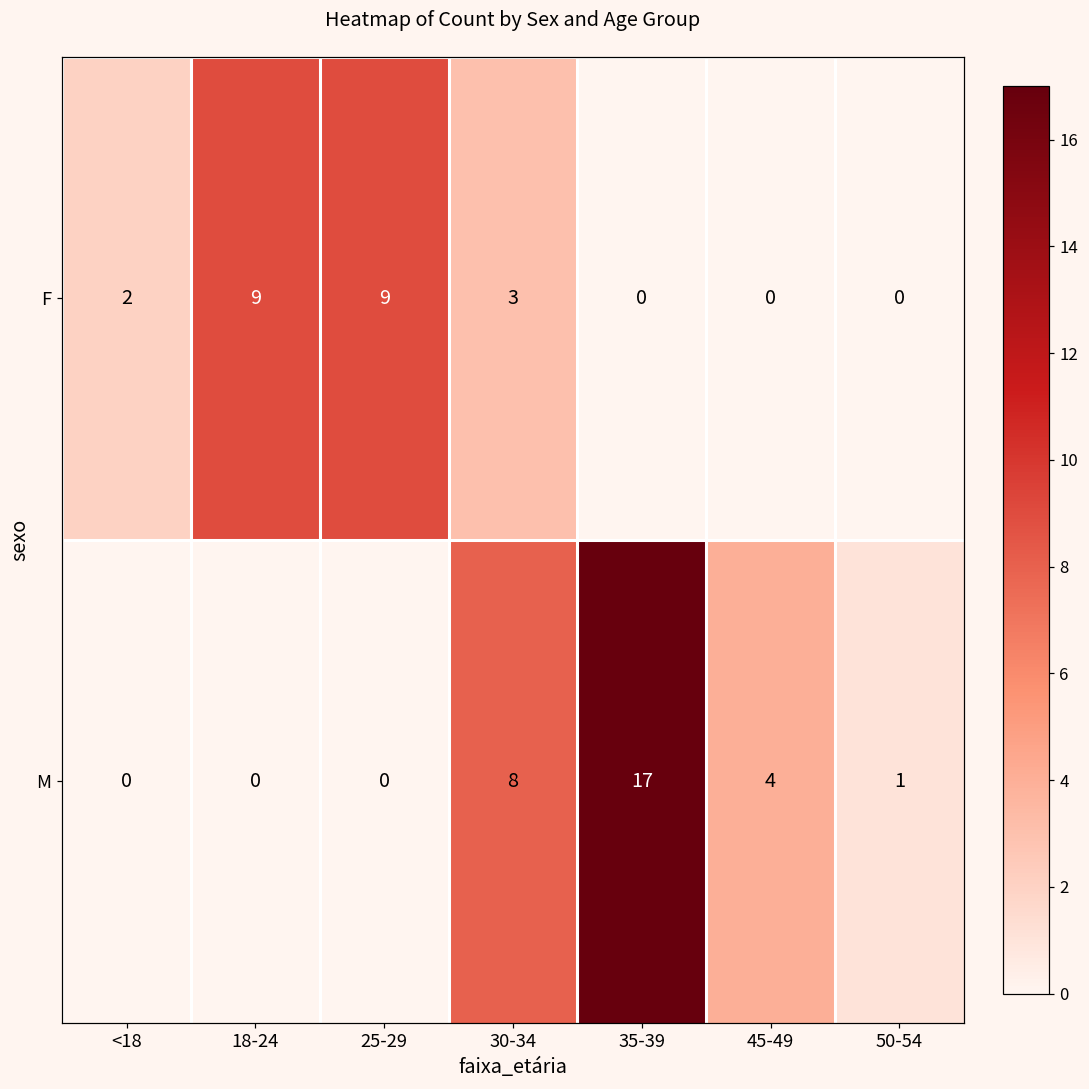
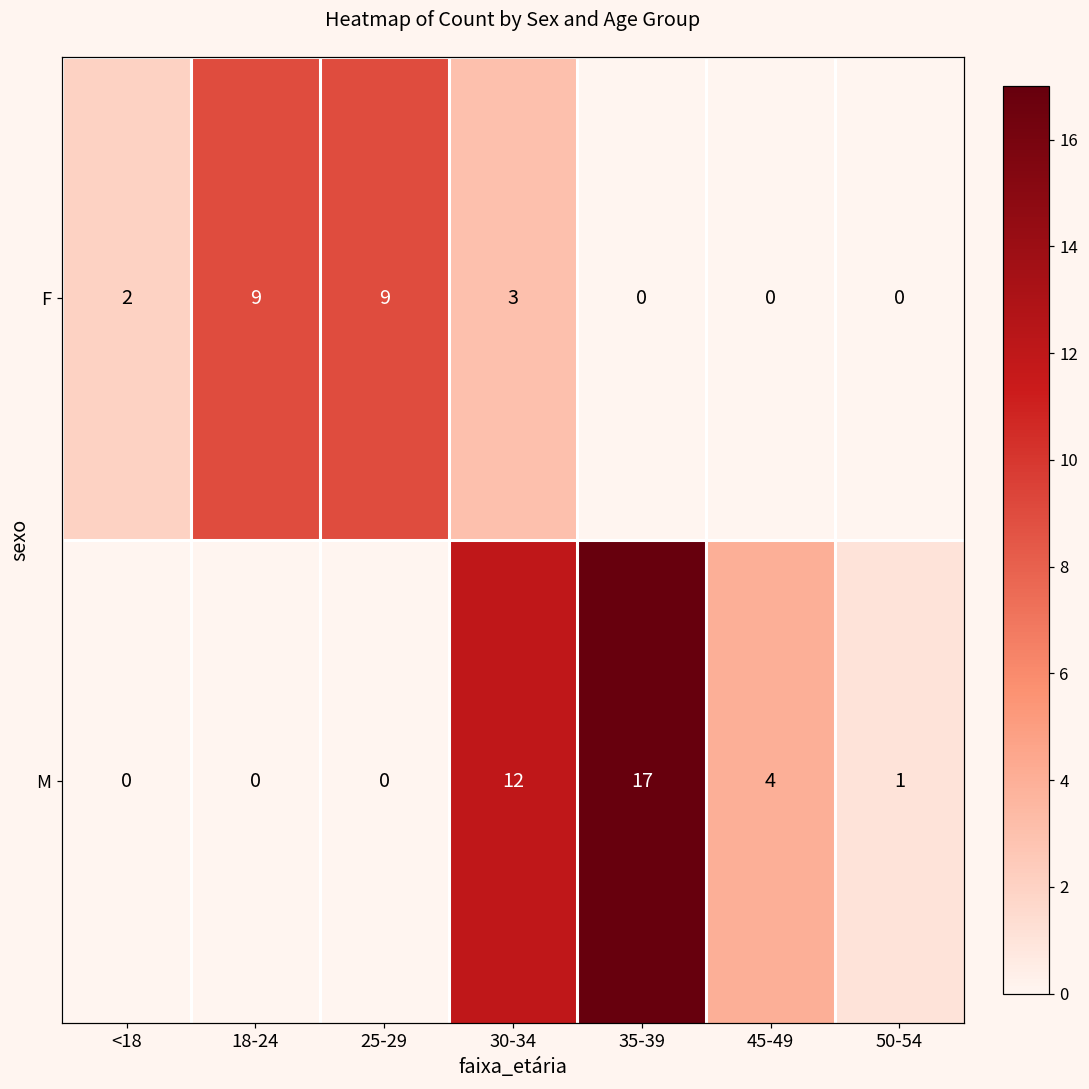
M, 30-34: 8 -> 12
